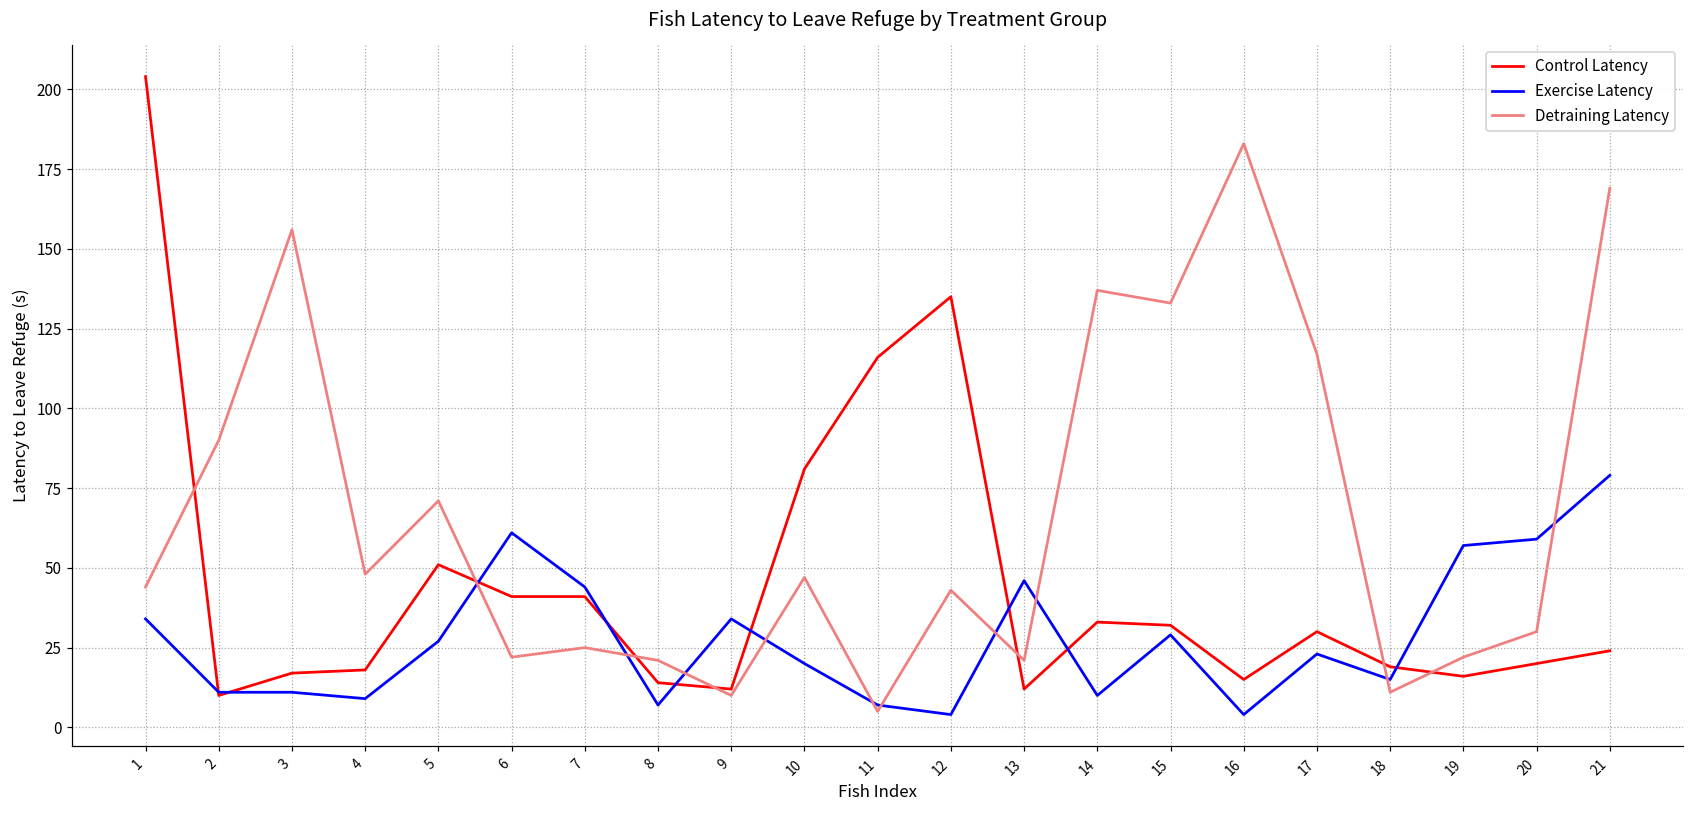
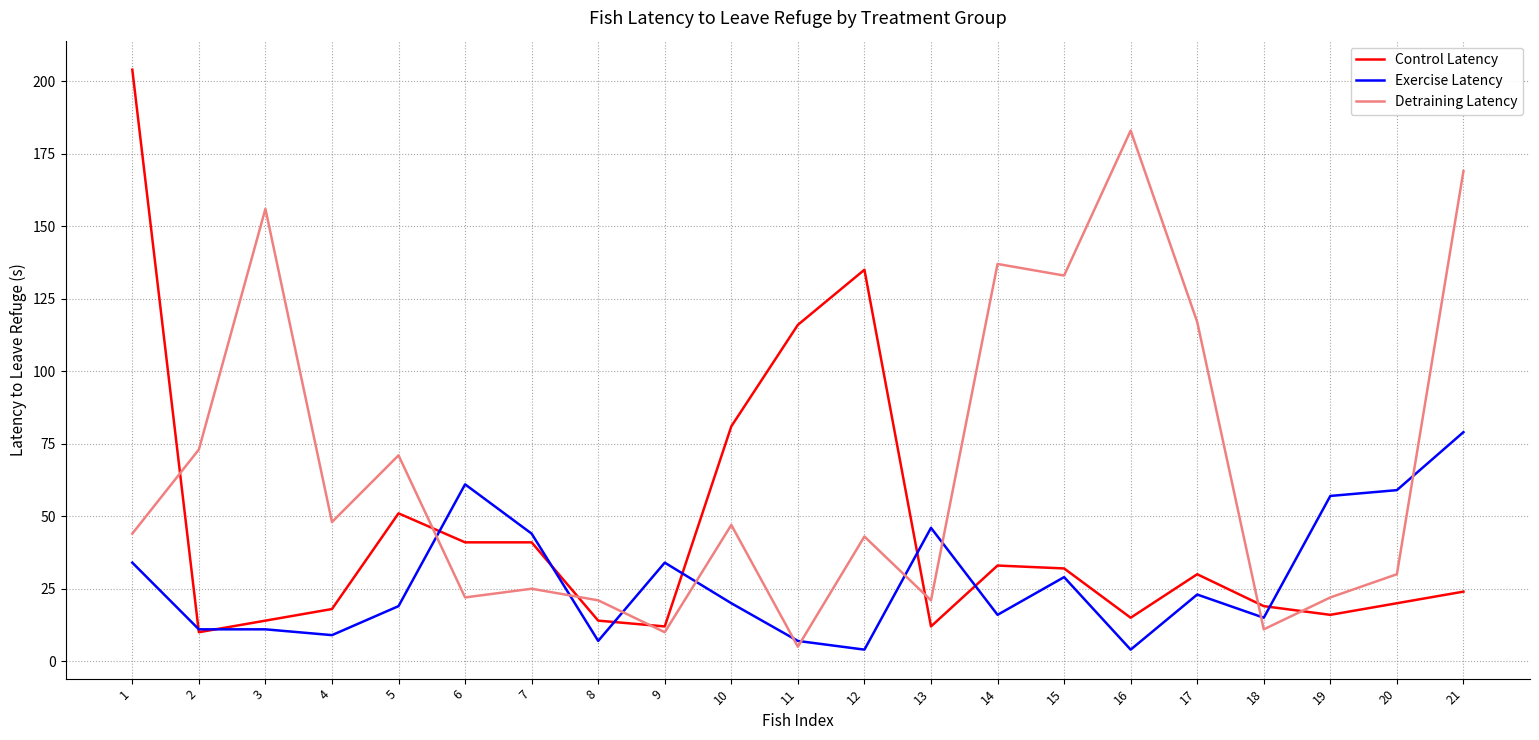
Detraining Latency, 2: 90 -> 73
Control Latency, 3: 17 -> 14
Exercise Latency, 5: 27 -> 19
Exercise Latency, 14: 10 -> 16
